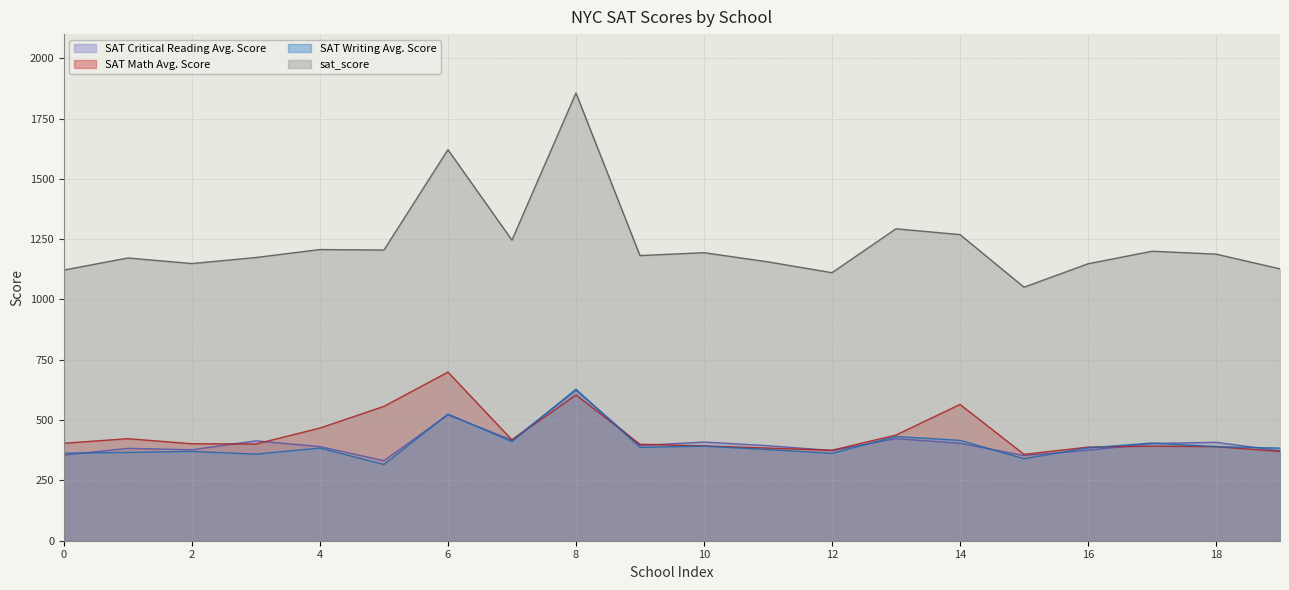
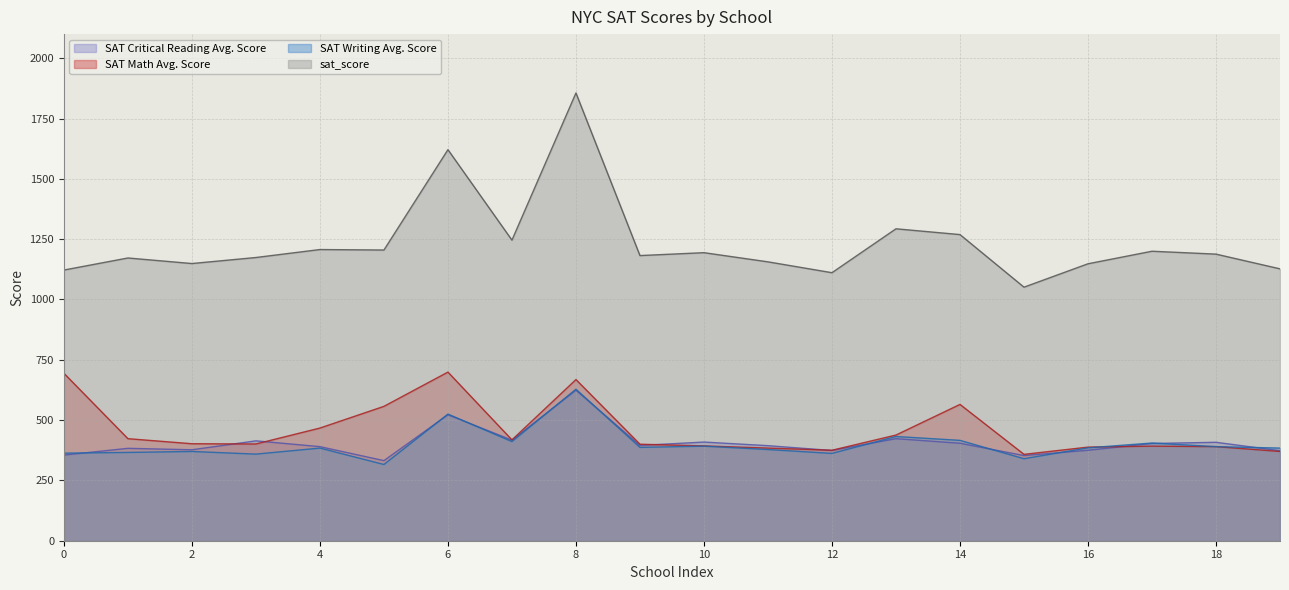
SAT Math Avg. Score, 0: 400 -> 690
SAT Math Avg. Score, 8: 600 -> 670
